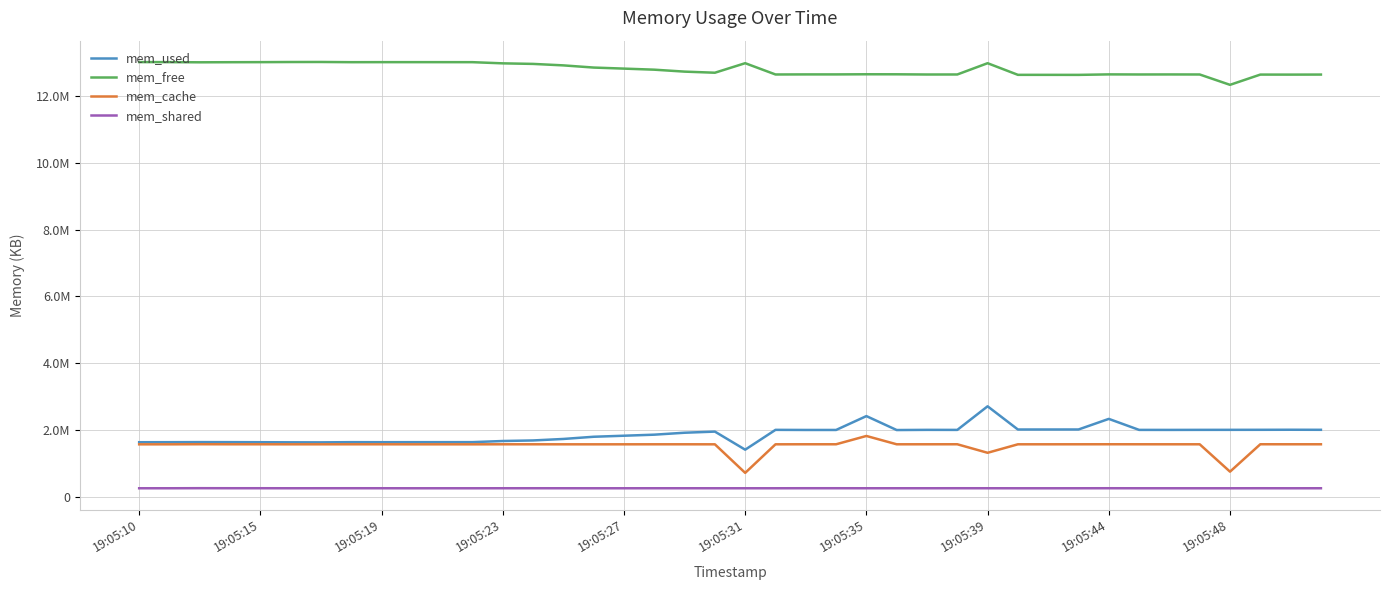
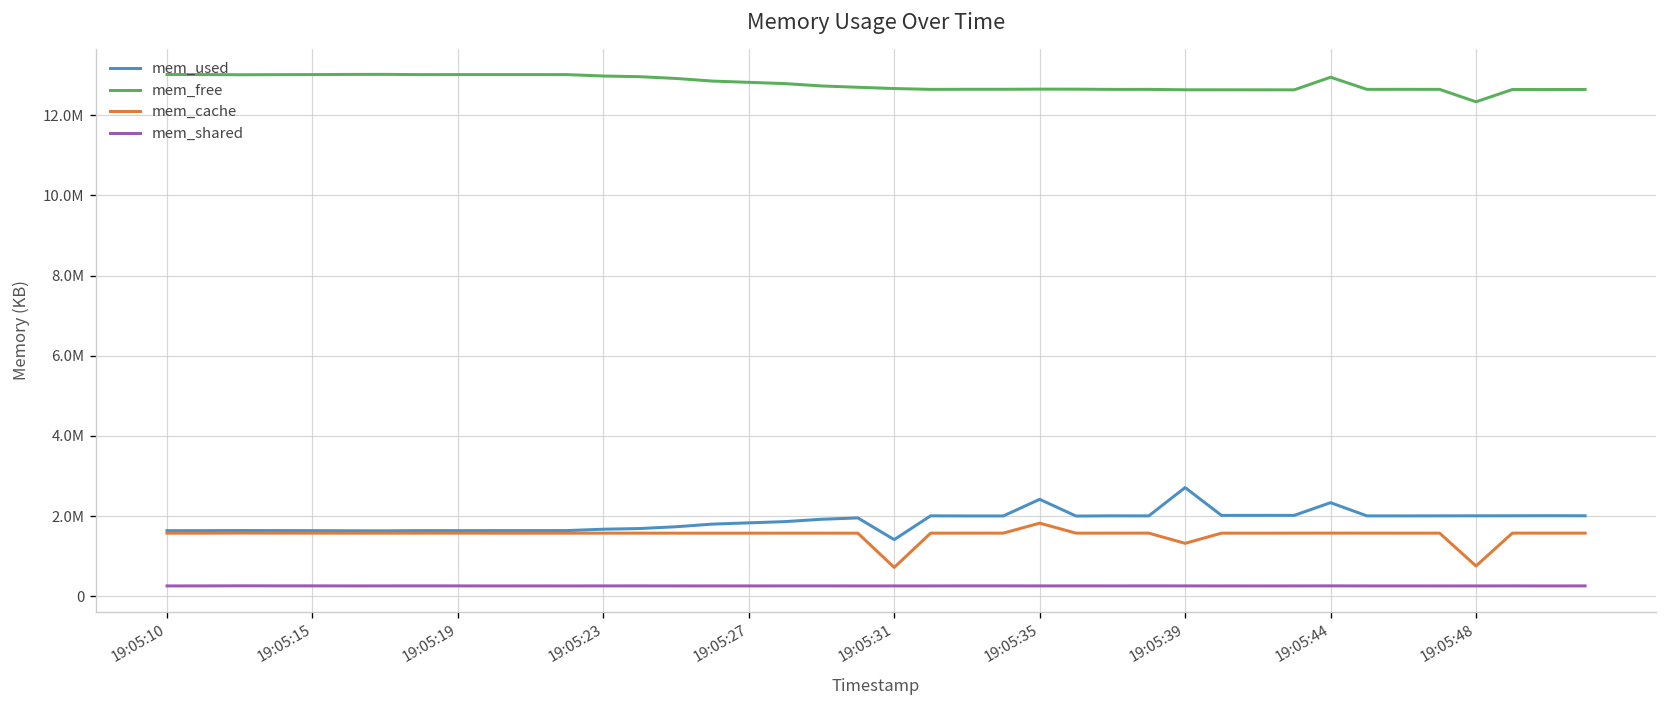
mem_free, 19:05:31: 13000000 -> 12700000
mem_free, 19:05:39: 13000000 -> 12600000
mem_free, 19:05:44: 12600000 -> 12900000
